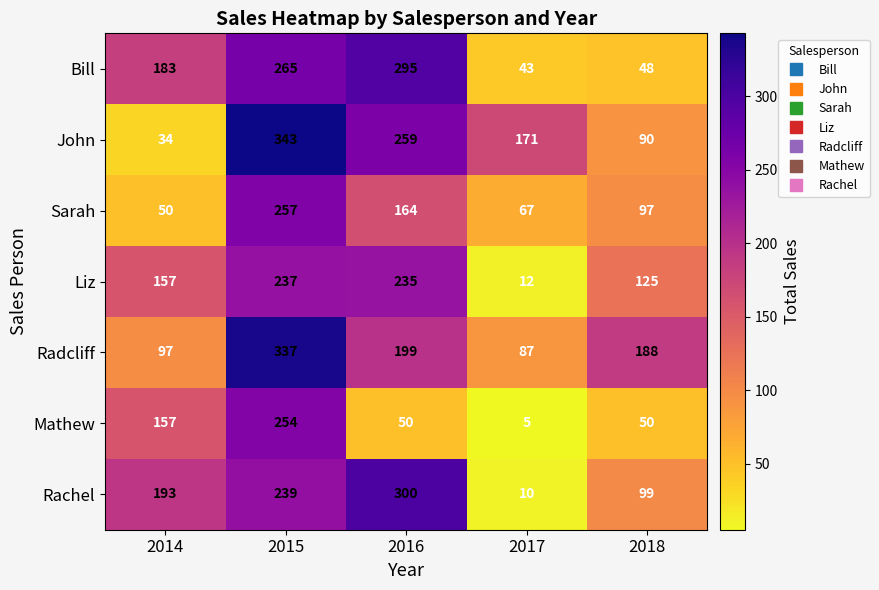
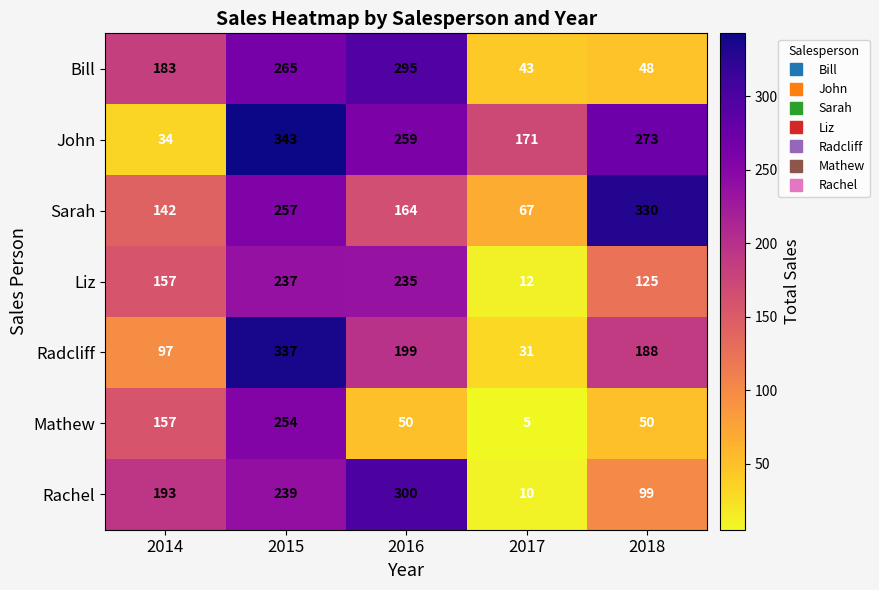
John, 2018: 90 -> 273
Sarah, 2014: 50 -> 142
Sarah, 2018: 97 -> 330
Radcliff, 2017: 87 -> 31
